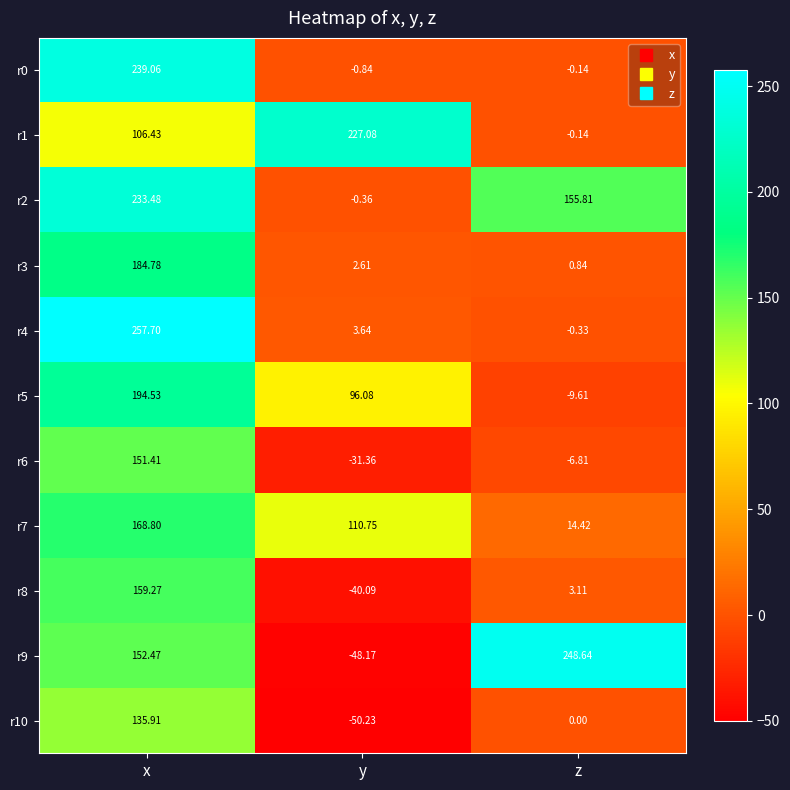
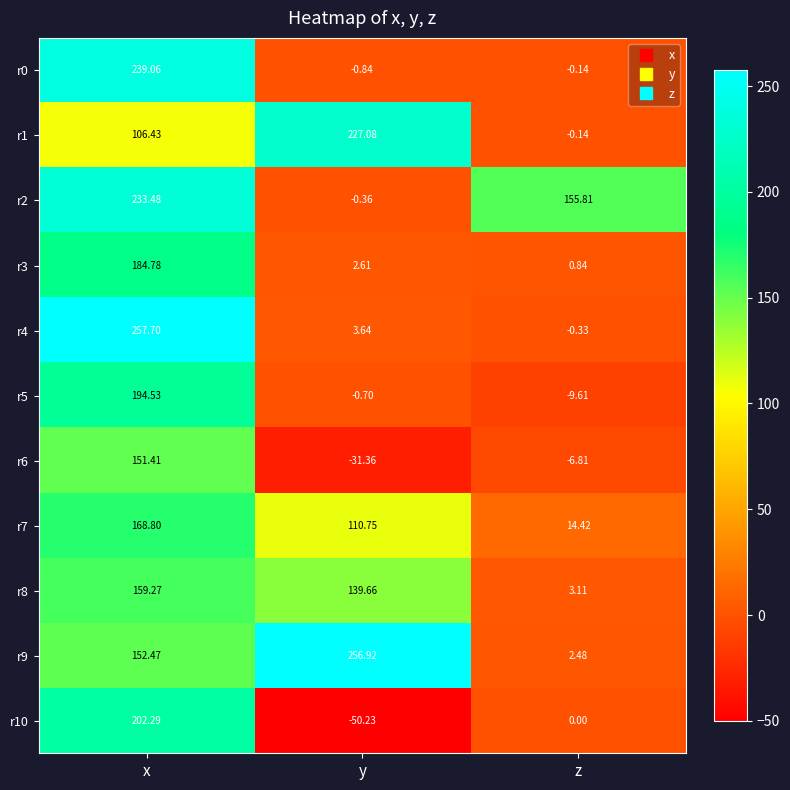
r5, y: 96.08 -> -0.70
r8, y: -40.09 -> 139.66
r9, y: -48.17 -> 256.92
r9, z: 248.64 -> 2.48
r10, x: 135.91 -> 202.29
